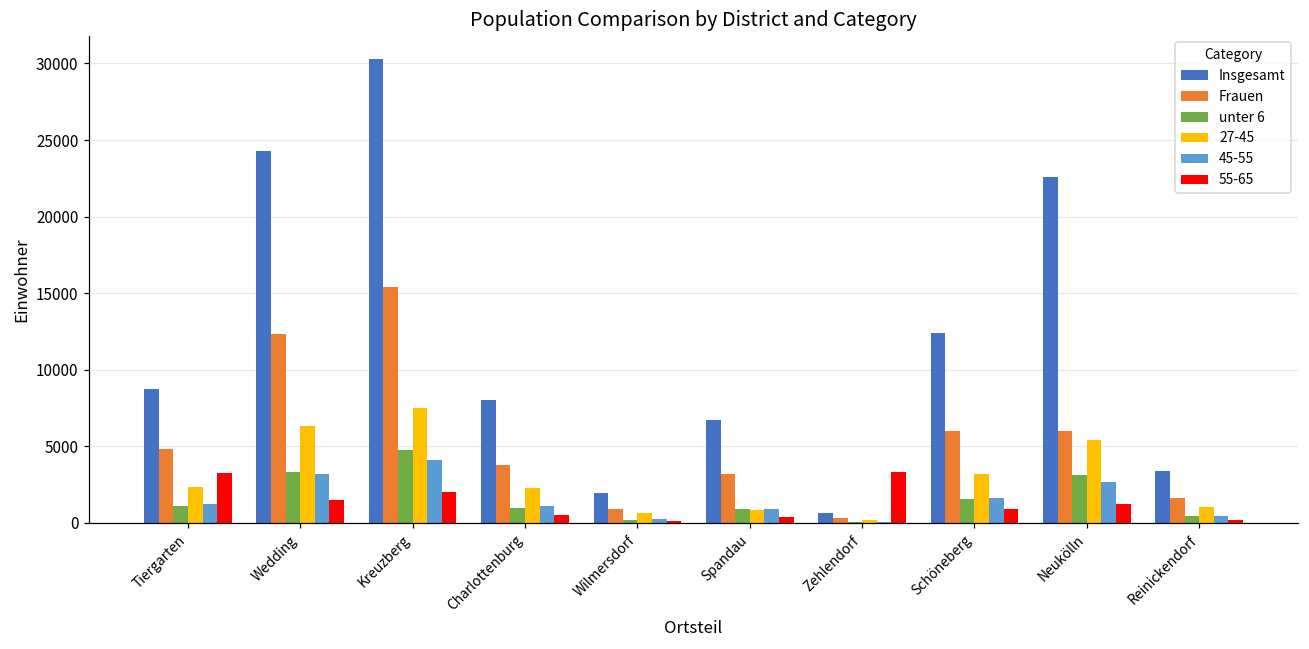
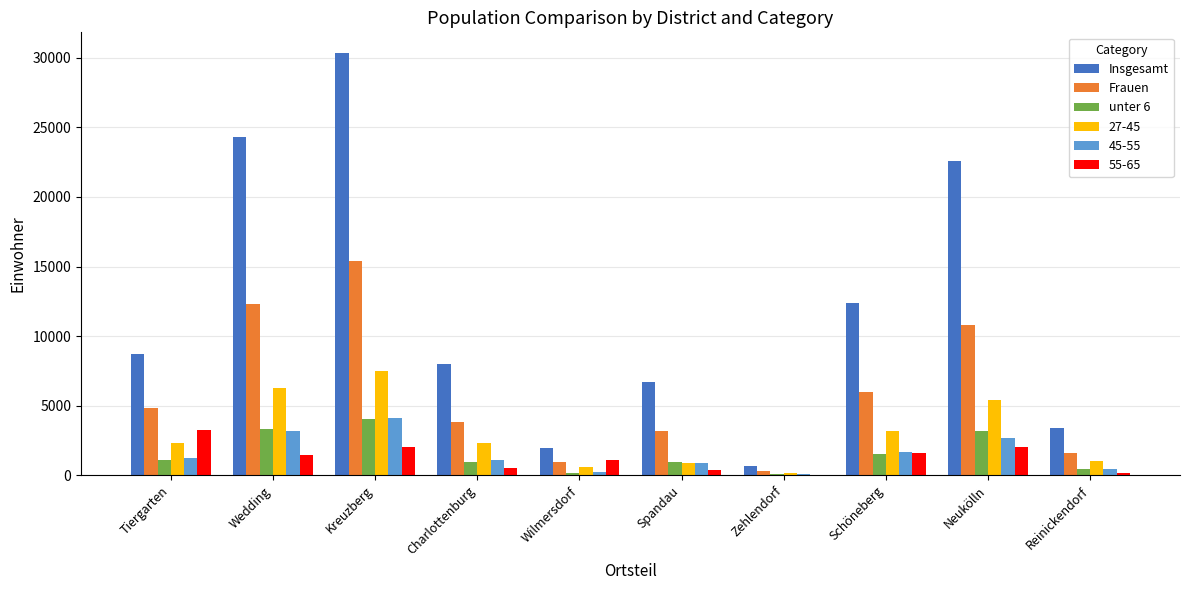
unter 6, Kreuzberg: 4700 -> 4000
55-65, Wilmersdorf: 100 -> 1100
55-65, Zehlendorf: 3300 -> 100
55-65, Schöneberg: 900 -> 1600
Frauen, Neukölln: 6000 -> 10800
55-65, Neukölln: 1300 -> 2000
